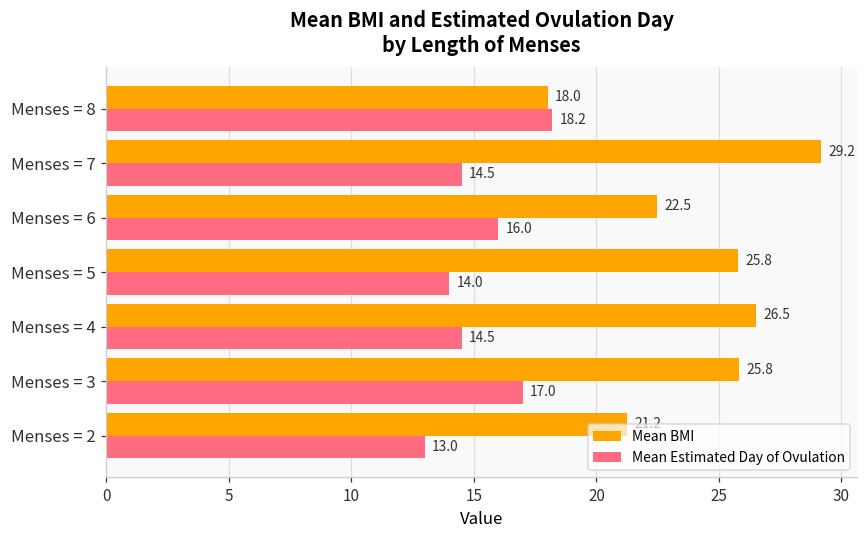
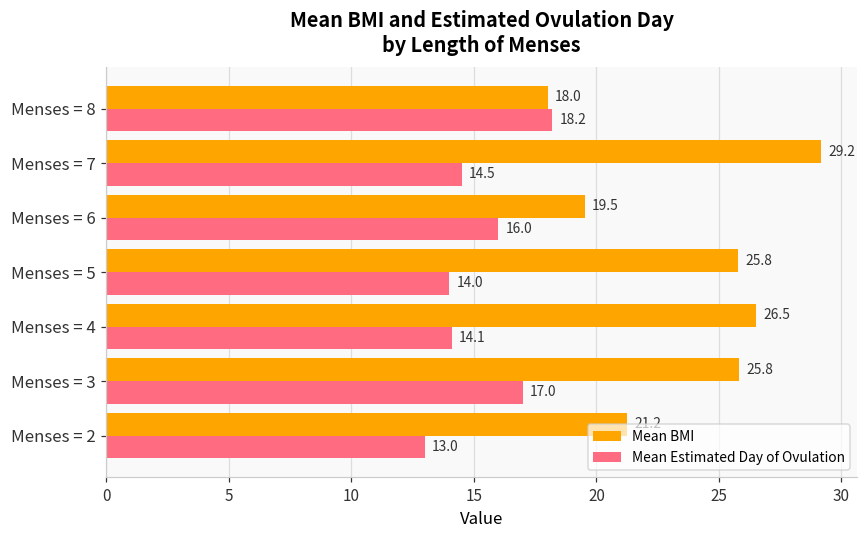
Mean BMI, Menses = 6: 22.5 -> 19.5
Mean Estimated Day of Ovulation, Menses = 4: 14.5 -> 14.1
